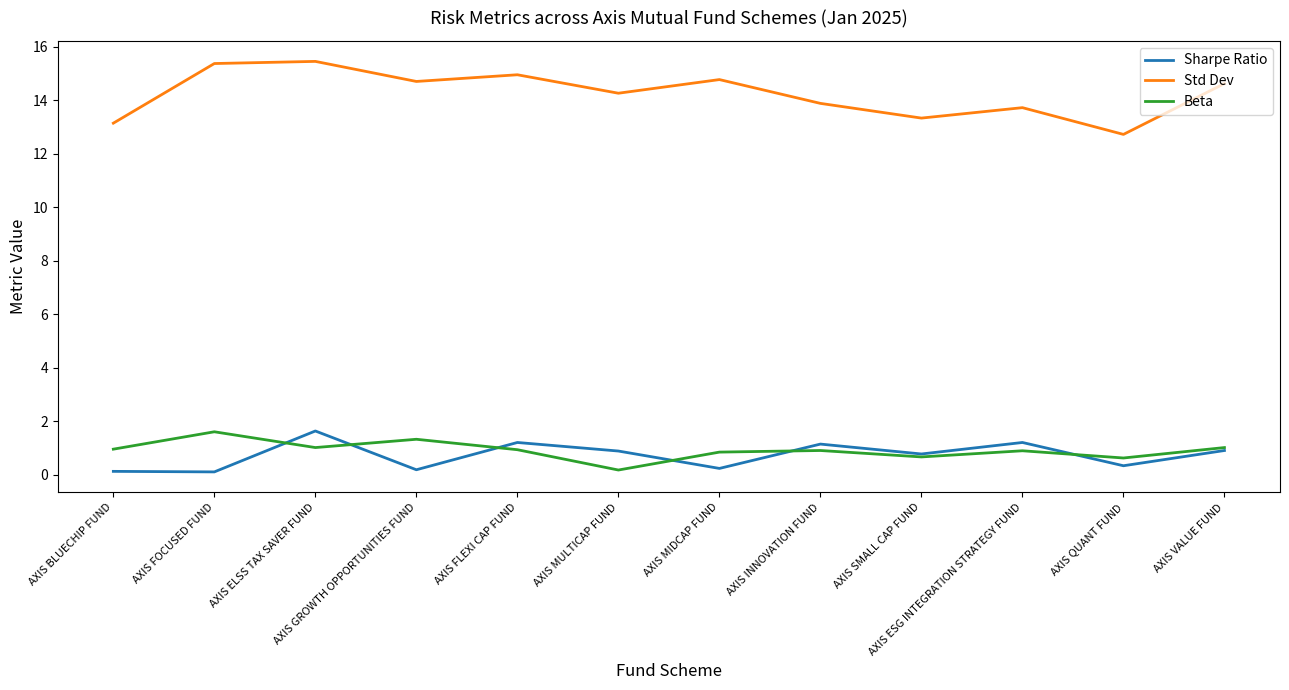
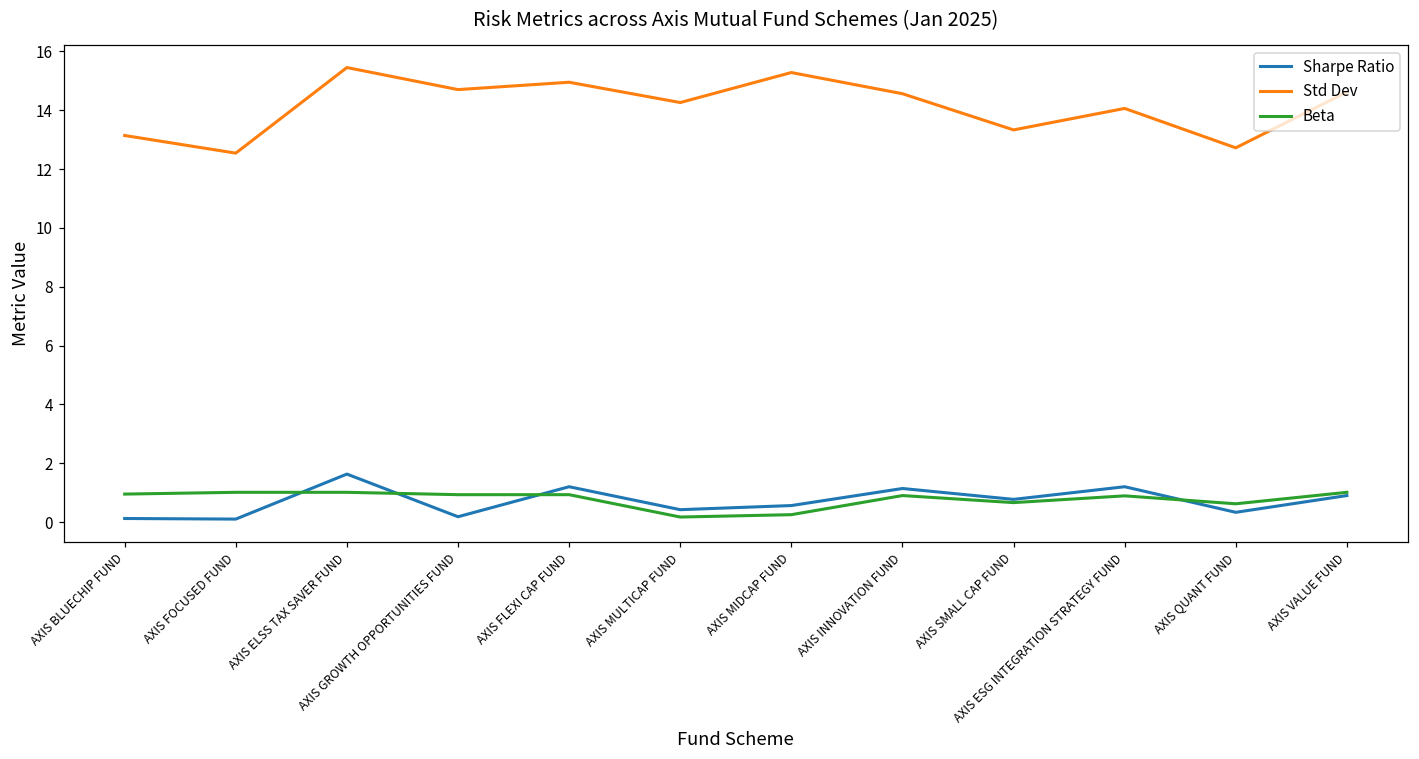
Std Dev, AXIS FOCUSED FUND: 15.4 -> 12.5
Beta, AXIS FOCUSED FUND: 1.6 -> 1.0
Beta, AXIS GROWTH OPPORTUNITIES FUND: 1.3 -> 0.9
Sharpe Ratio, AXIS MULTICAP FUND: 0.9 -> 0.4
Sharpe Ratio, AXIS MIDCAP FUND: 0.2 -> 0.6
Std Dev, AXIS MIDCAP FUND: 14.8 -> 15.3
Beta, AXIS MIDCAP FUND: 0.8 -> 0.3
Std Dev, AXIS INNOVATION FUND: 13.9 -> 14.6
Std Dev, AXIS ESG INTEGRATION STRATEGY FUND: 13.7 -> 14.1
